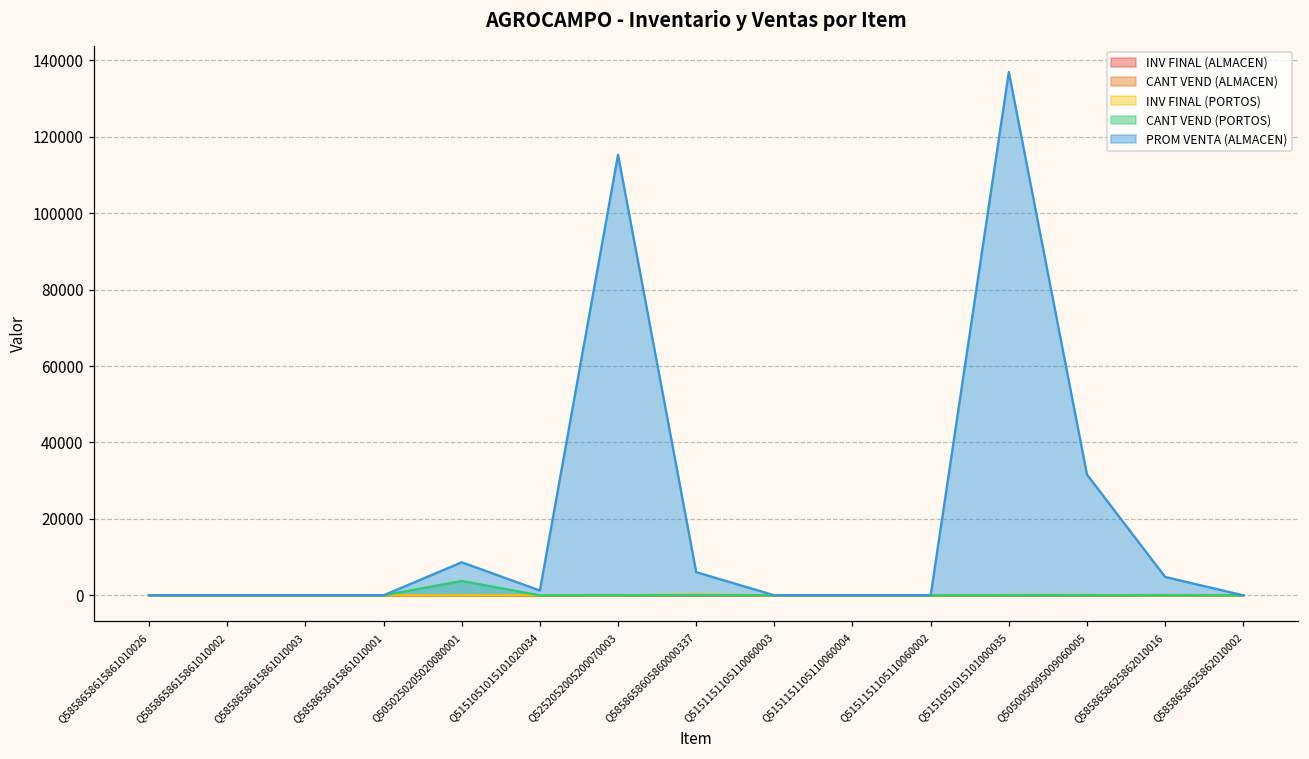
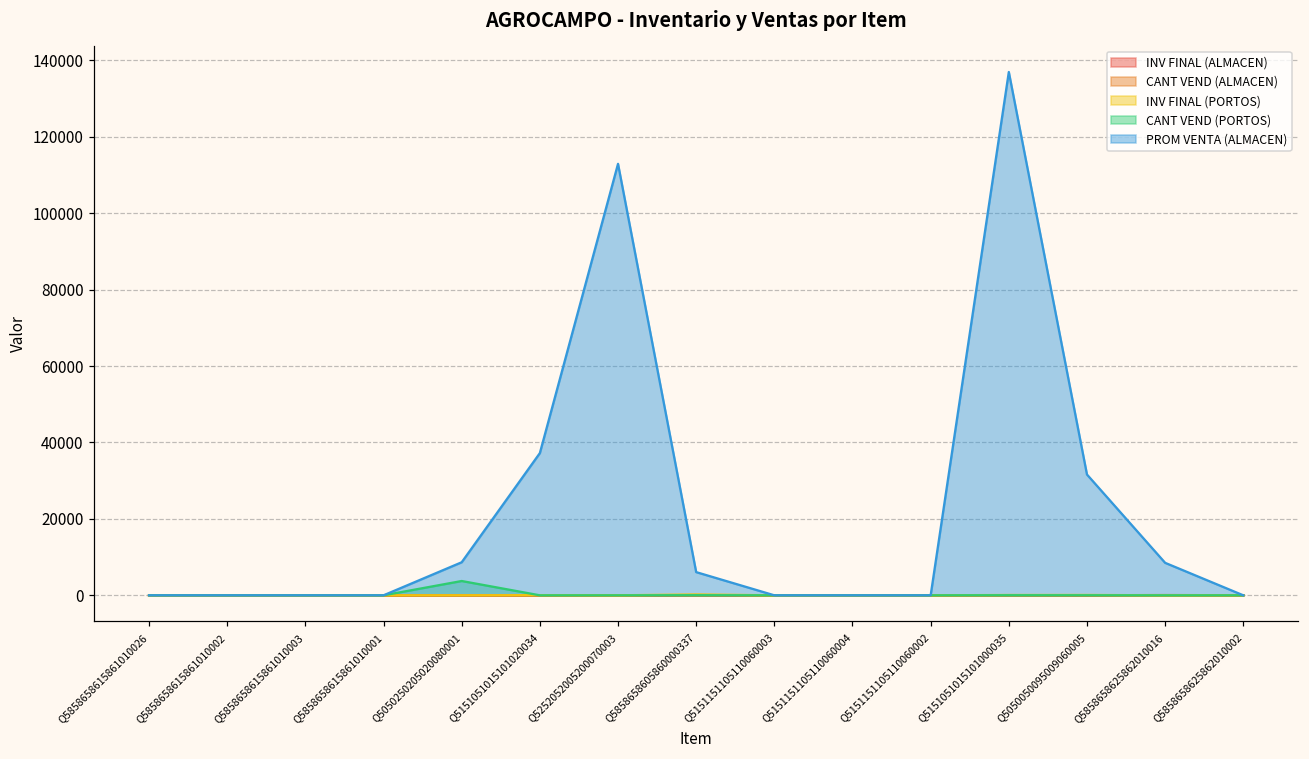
PROM VENTA (ALMACEN), Q5151051015101020034: 1000 -> 37000
PROM VENTA (ALMACEN), Q5252052005200070003: 115000 -> 113000
PROM VENTA (ALMACEN), Q5858658625862010016: 5000 -> 9000
